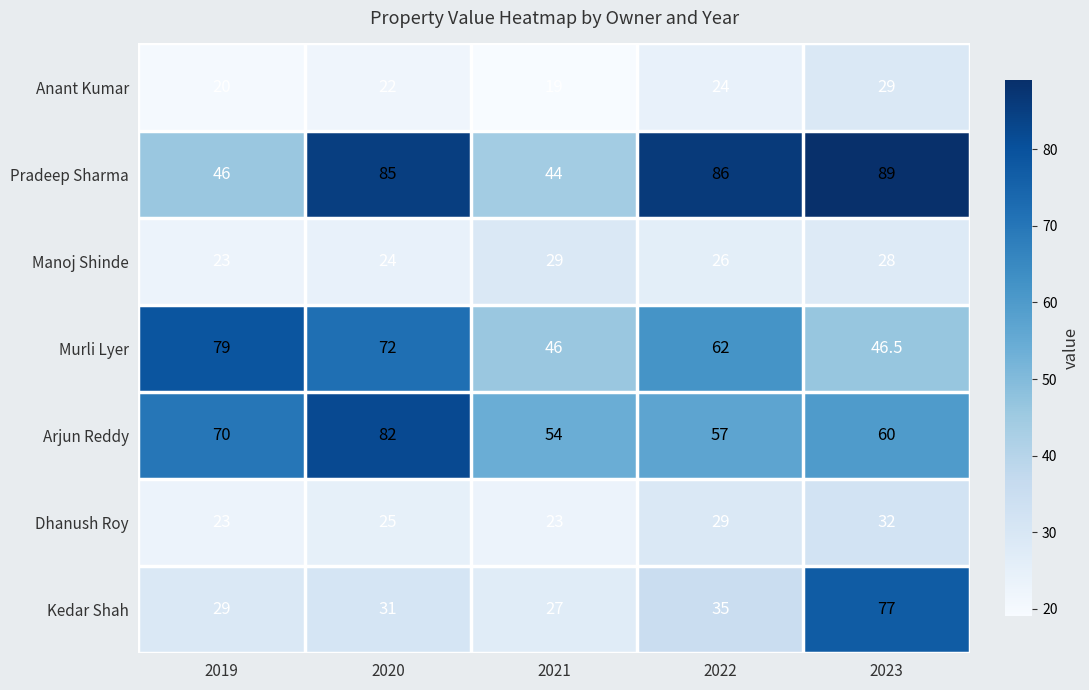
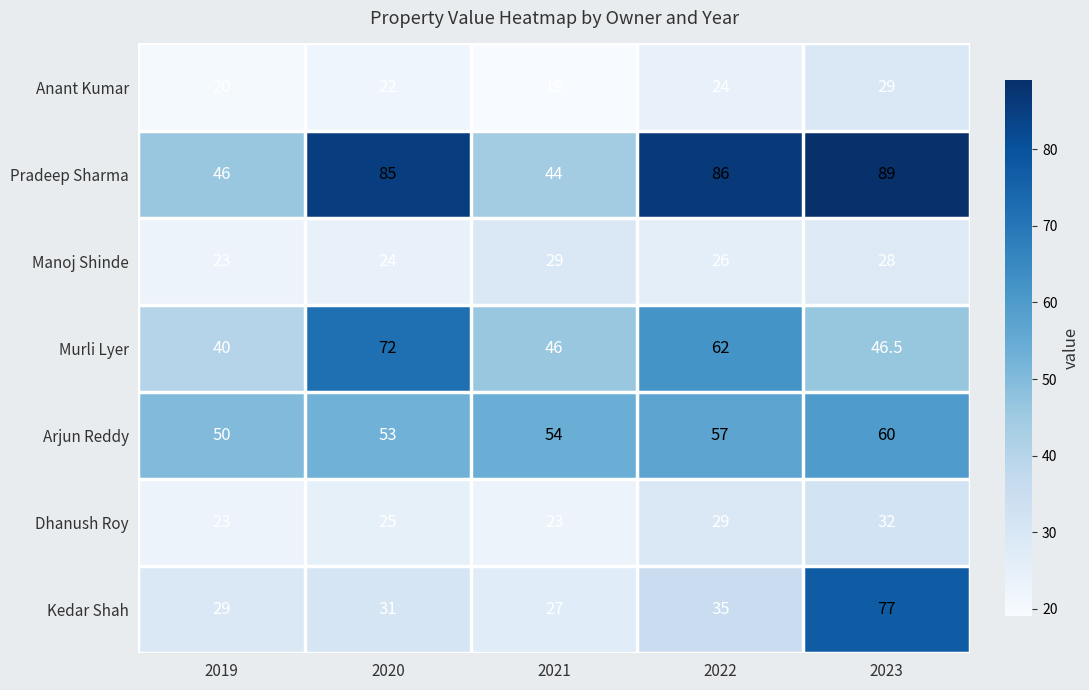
Murli Lyer, 2019: 79 -> 40
Arjun Reddy, 2019: 70 -> 50
Arjun Reddy, 2020: 82 -> 53
